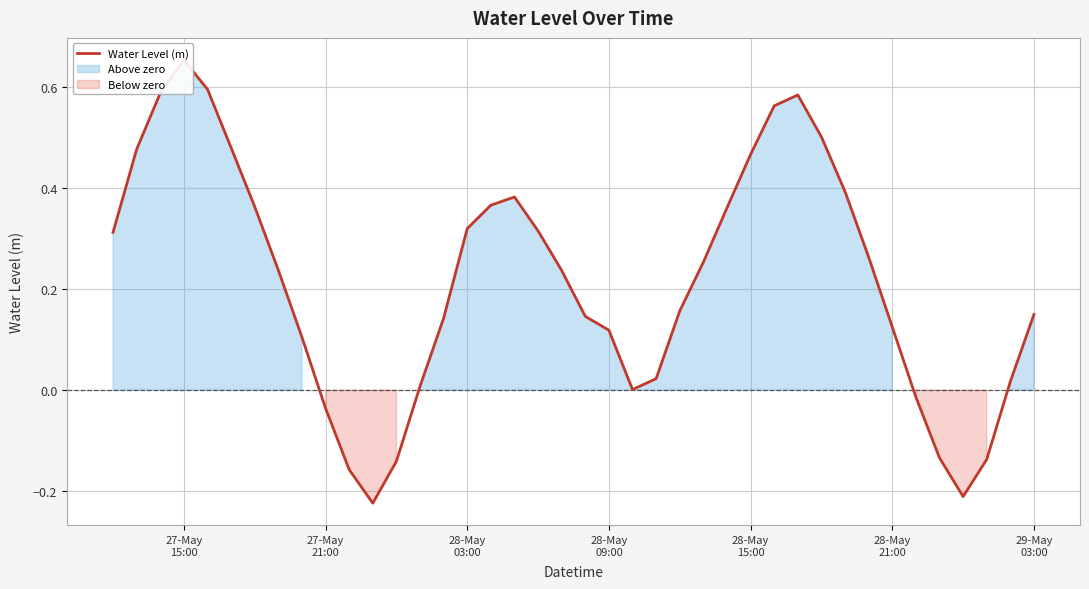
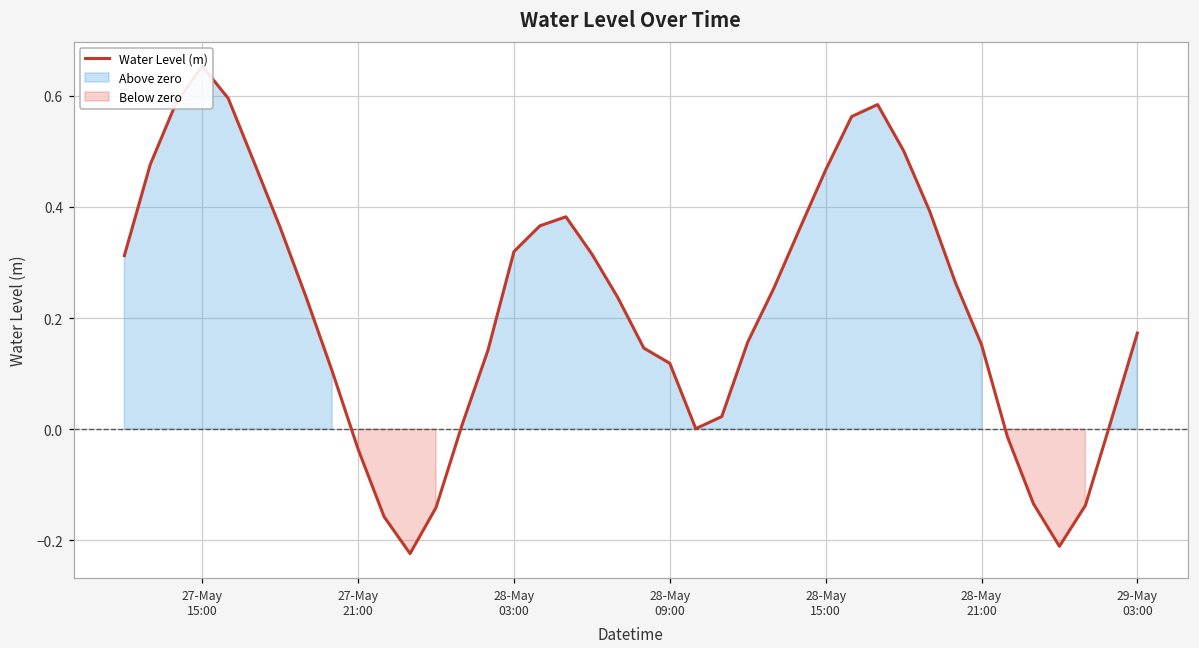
28-May 21:00: 0.12 -> 0.15
29-May 03:00: 0.15 -> 0.17
